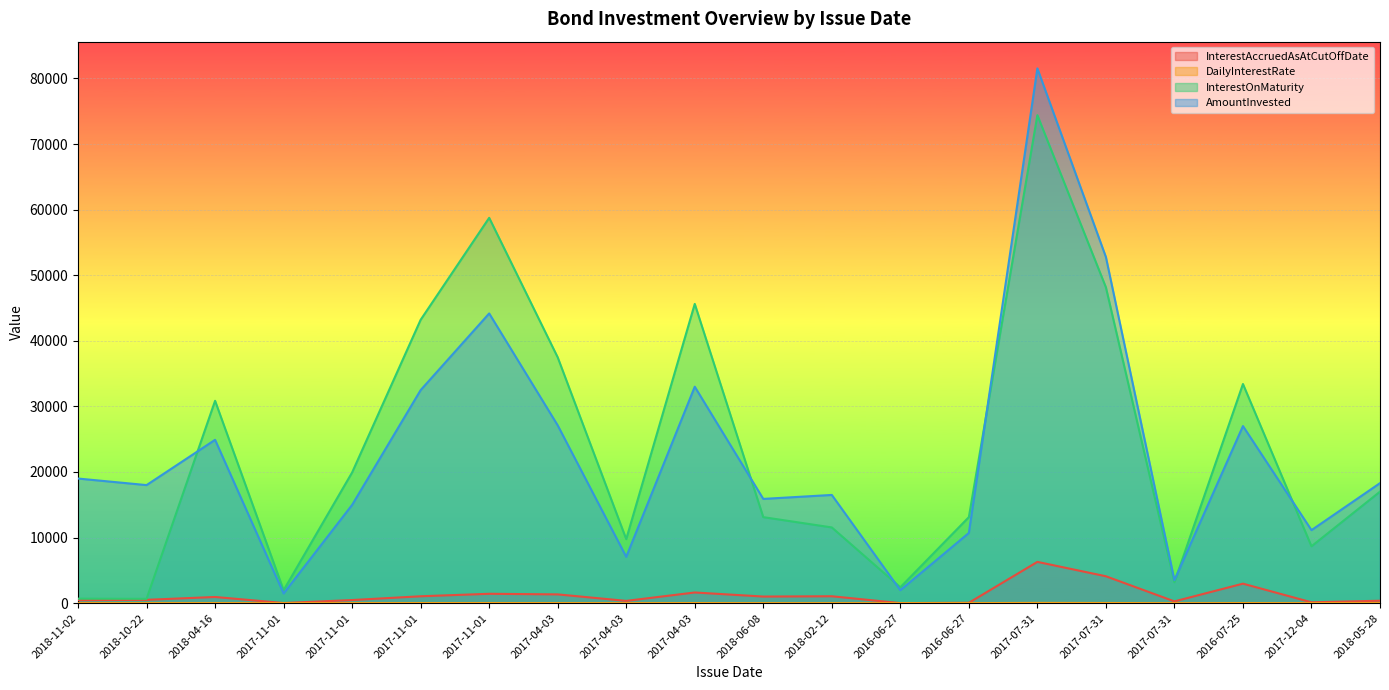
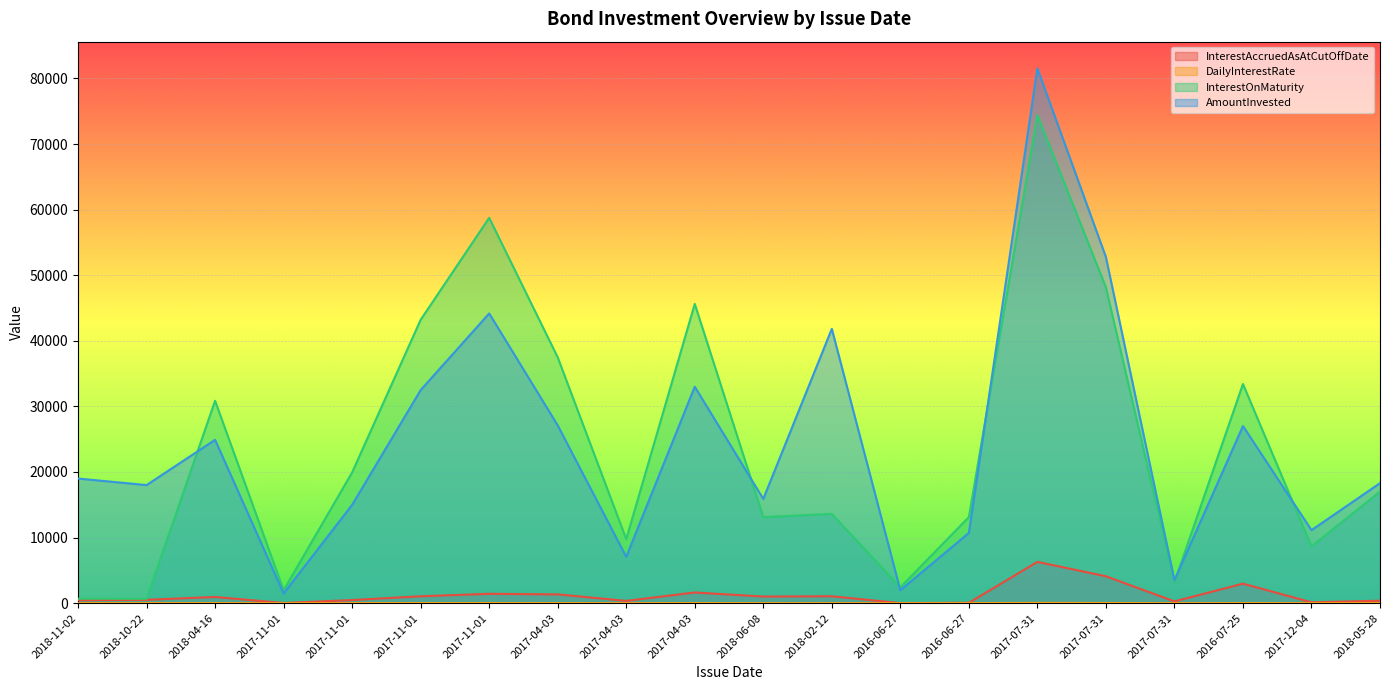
InterestOnMaturity, 2018-02-12: 12000 -> 14000
AmountInvested, 2018-02-12: 17000 -> 42000
